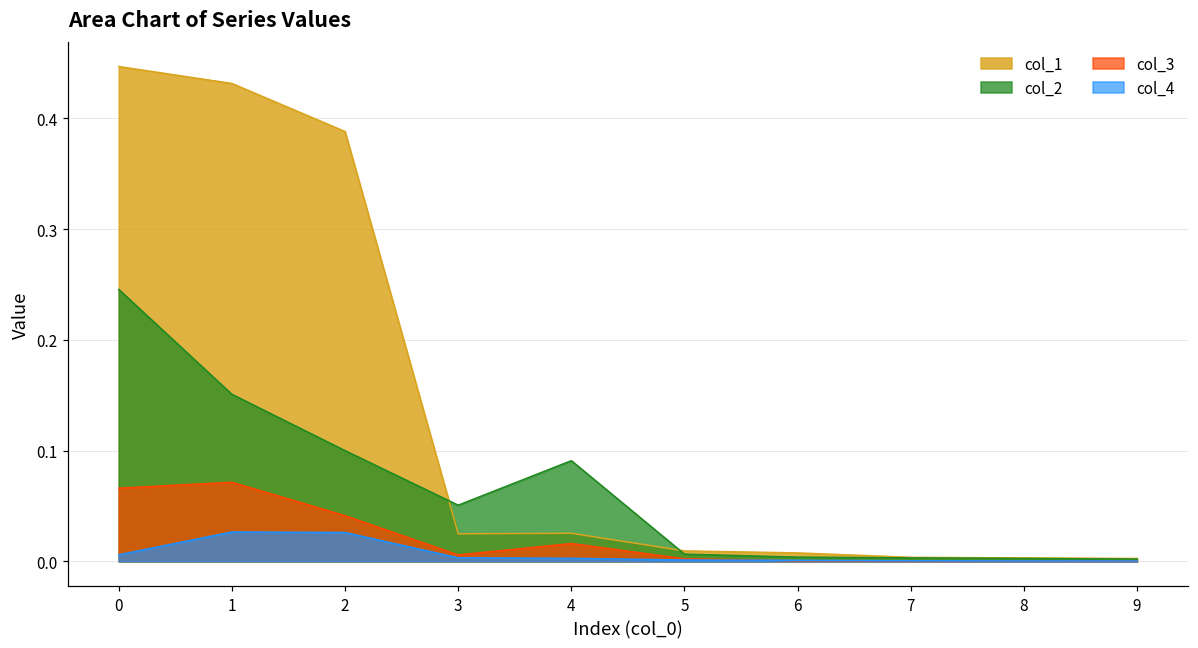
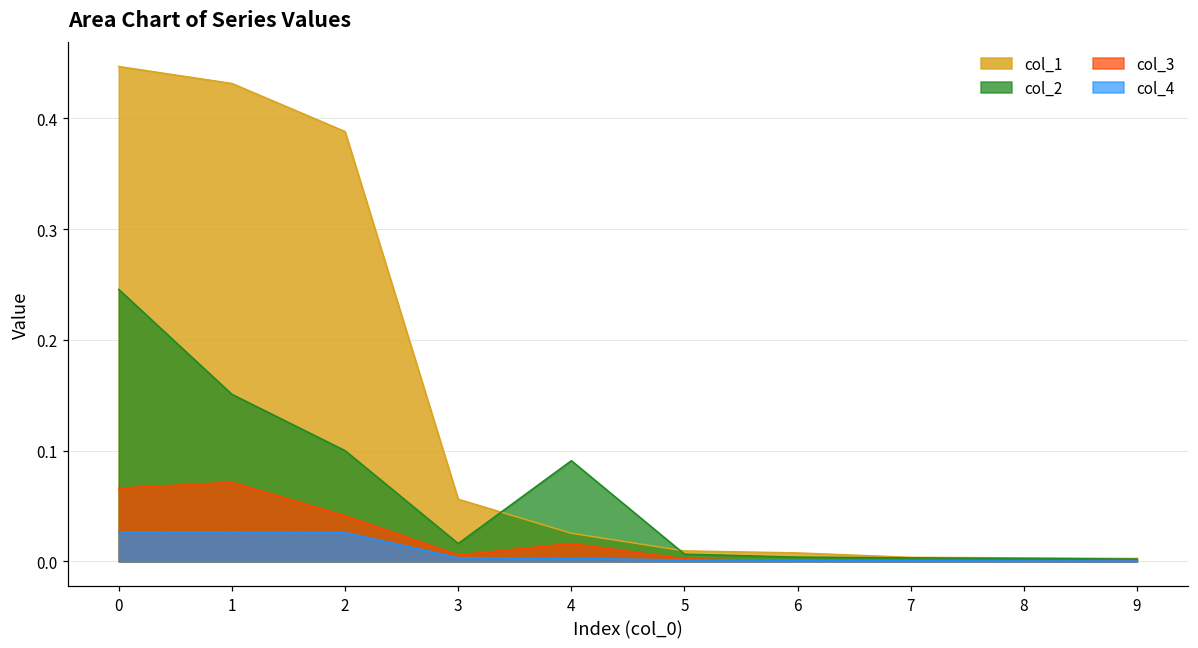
col_4, 0: 0.006 -> 0.027
col_1, 3: 0.025 -> 0.056
col_2, 3: 0.051 -> 0.016
